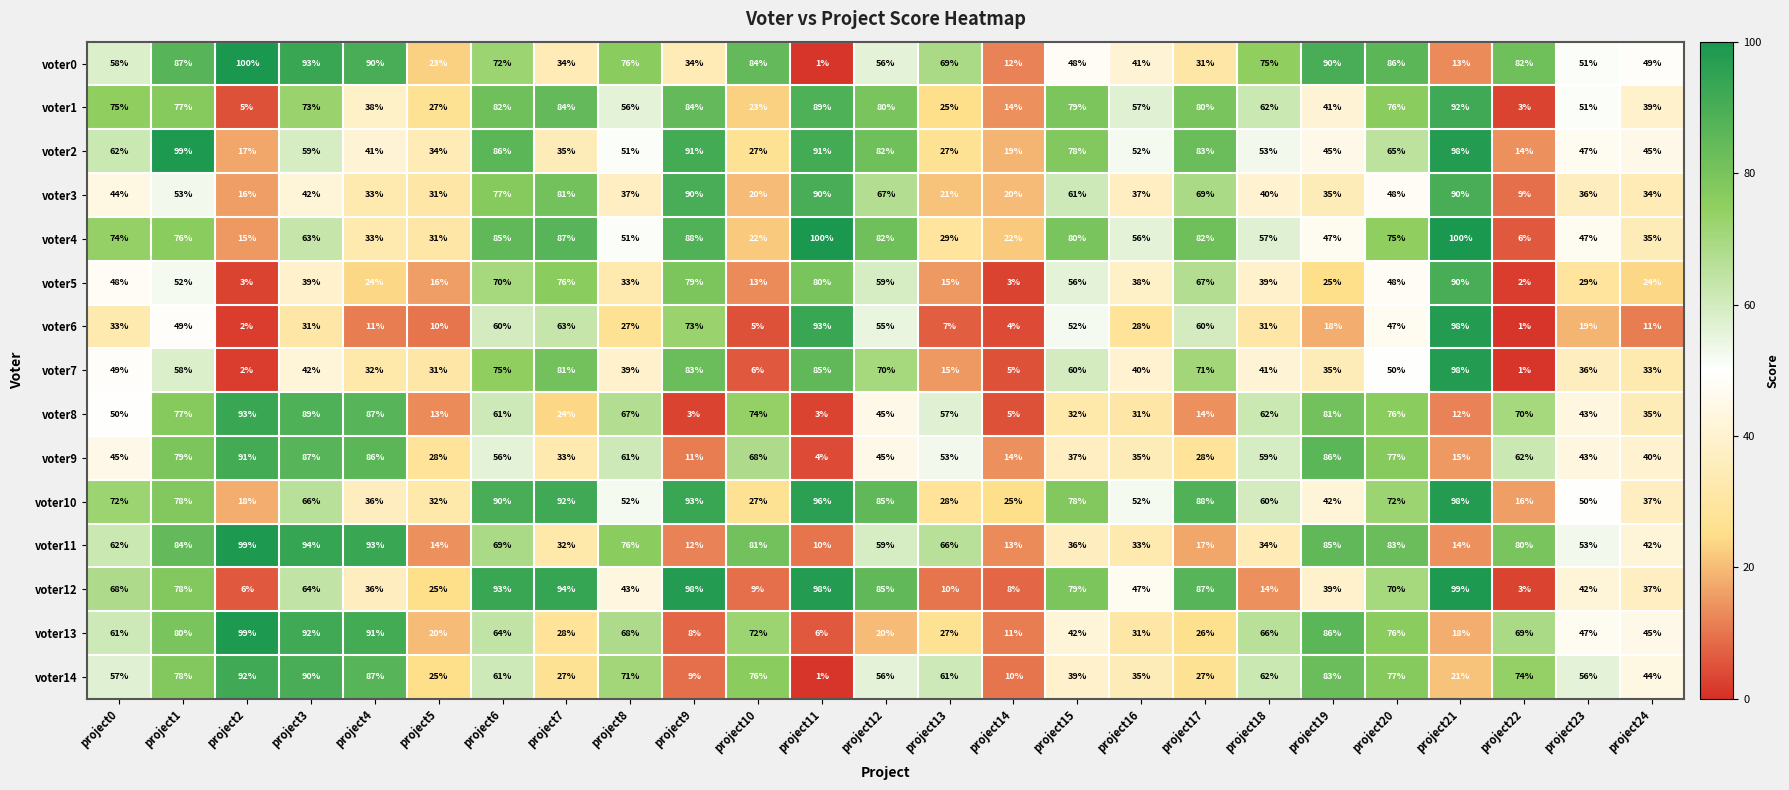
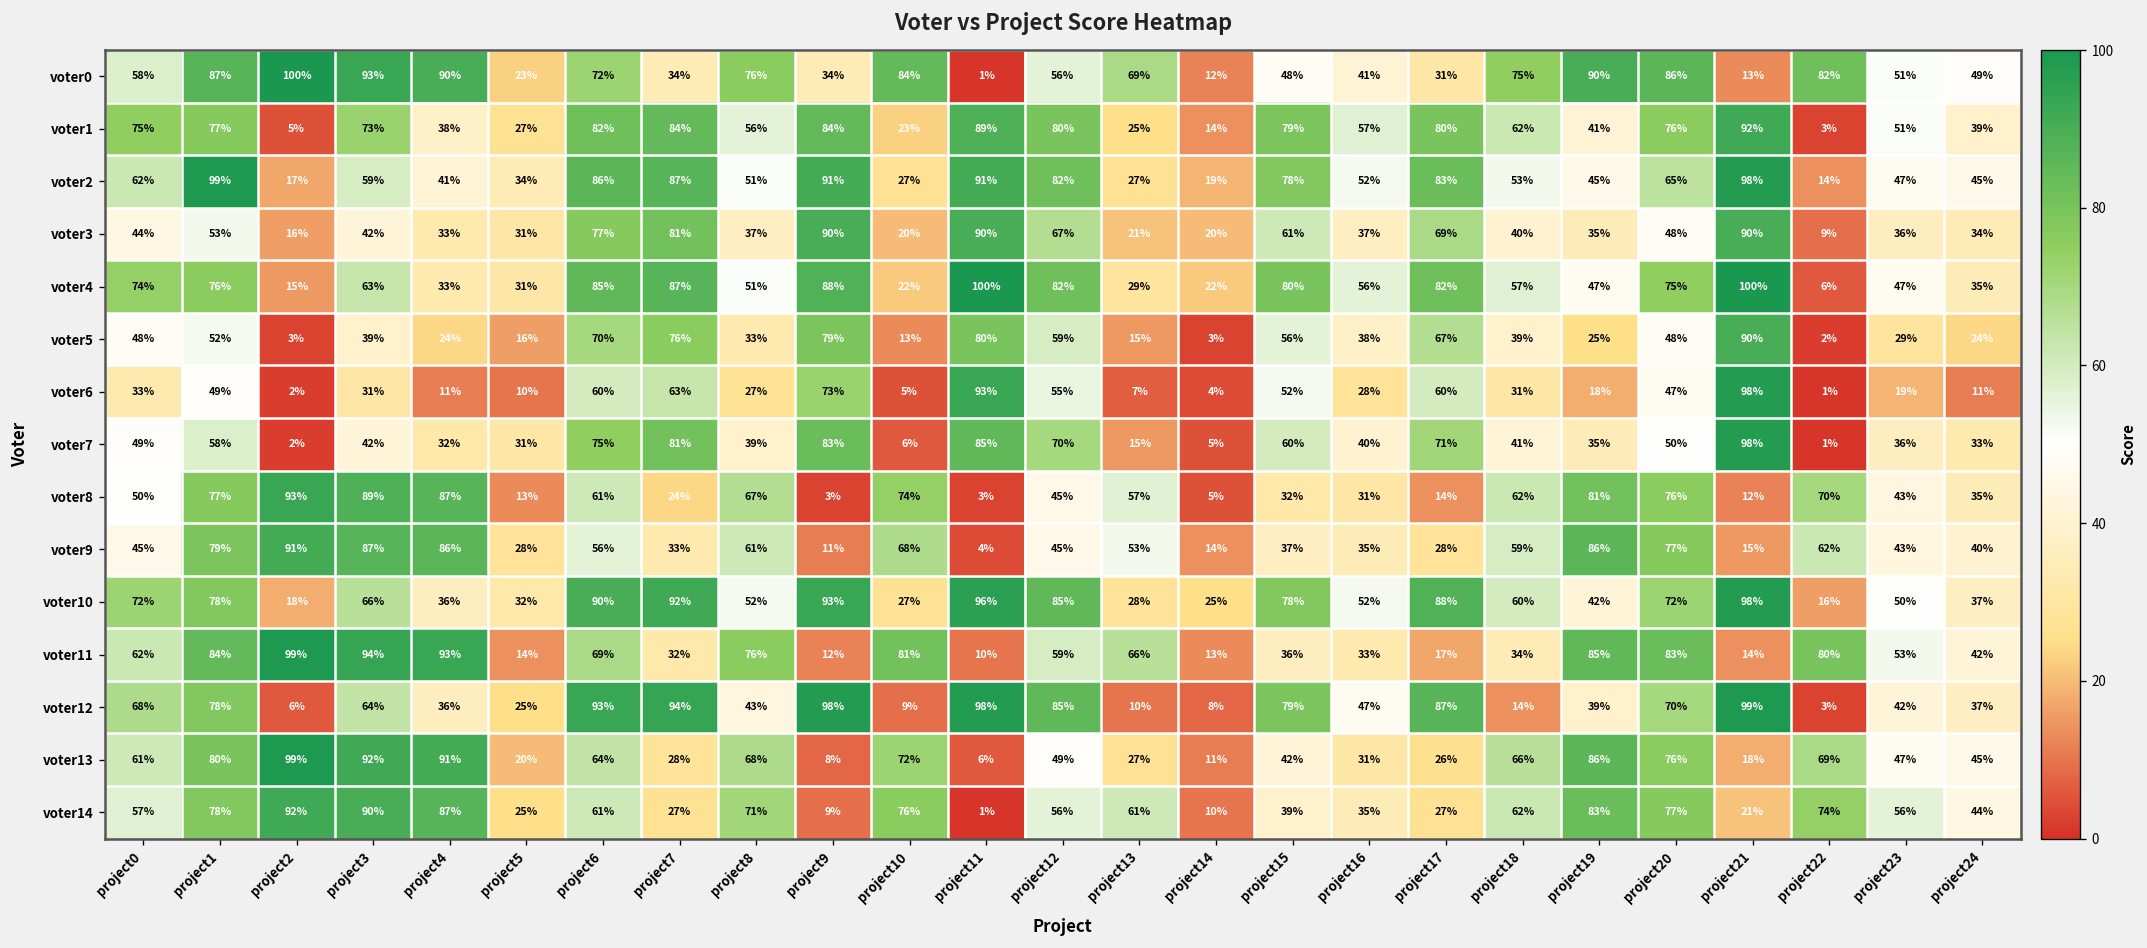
voter2, project7: 35% -> 87%
voter13, project12: 20% -> 49%
